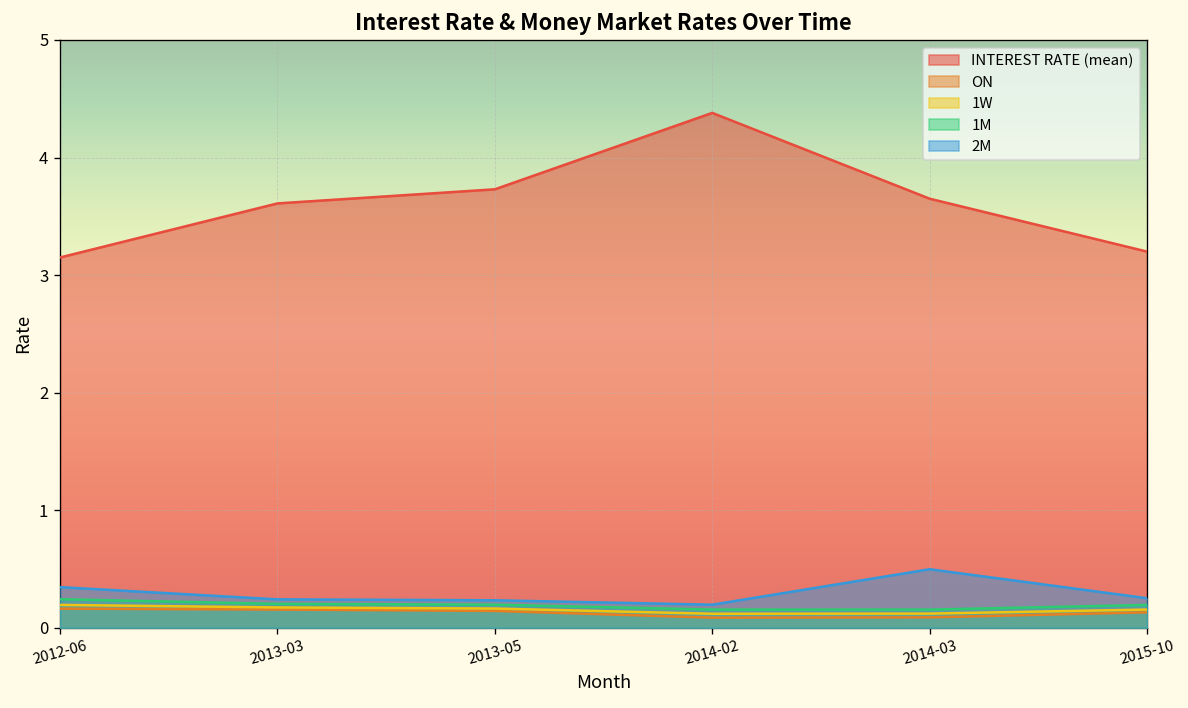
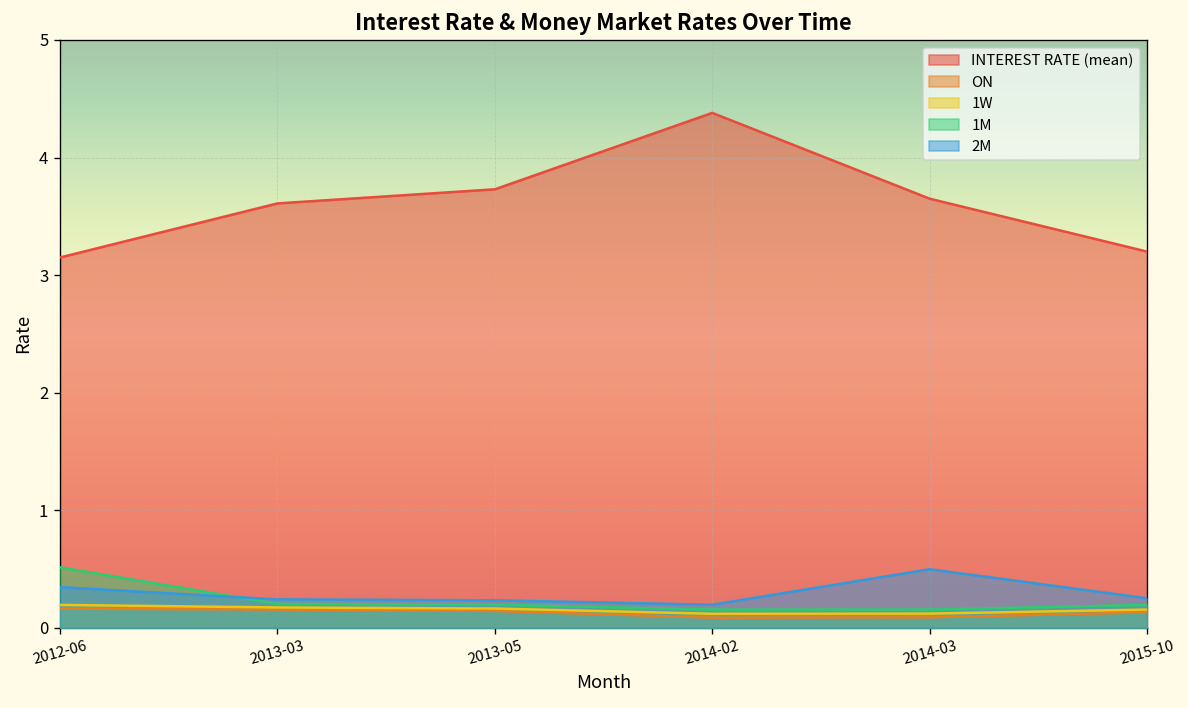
1M, 2012-06: 0.2 -> 0.5
